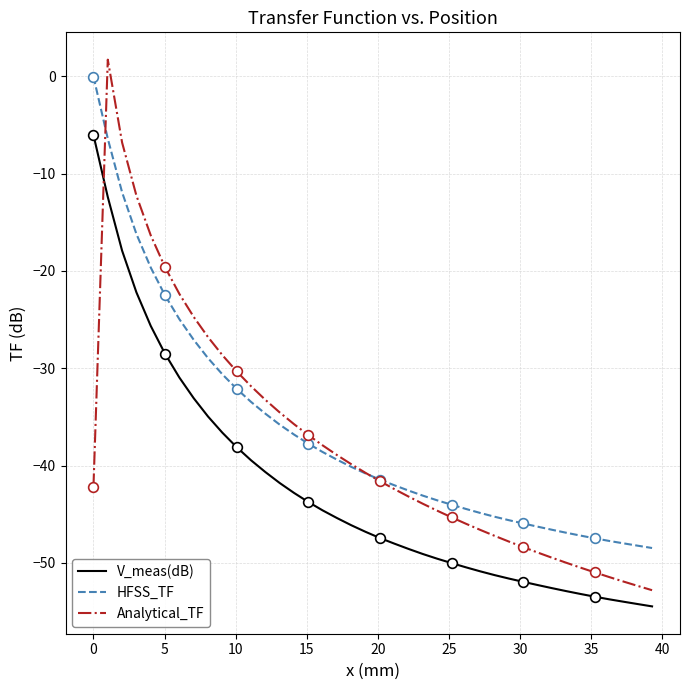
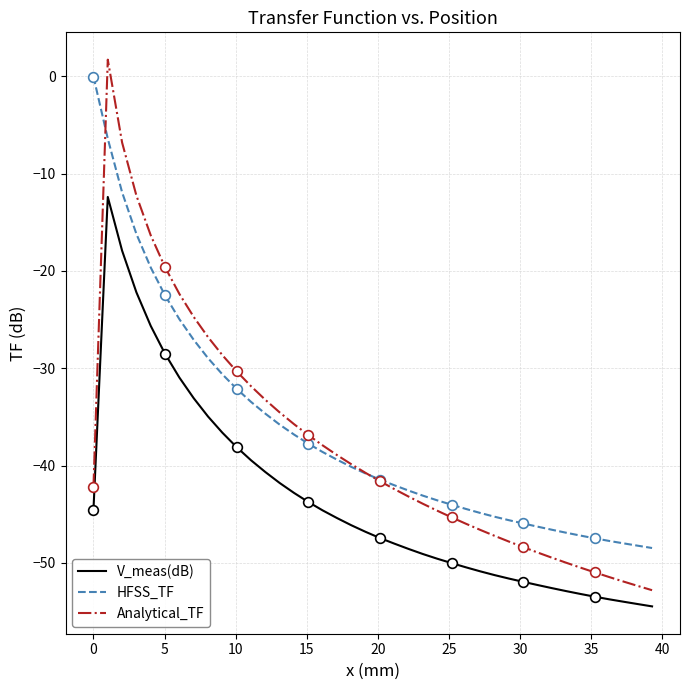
V_meas(dB), 0: -6 -> -45
